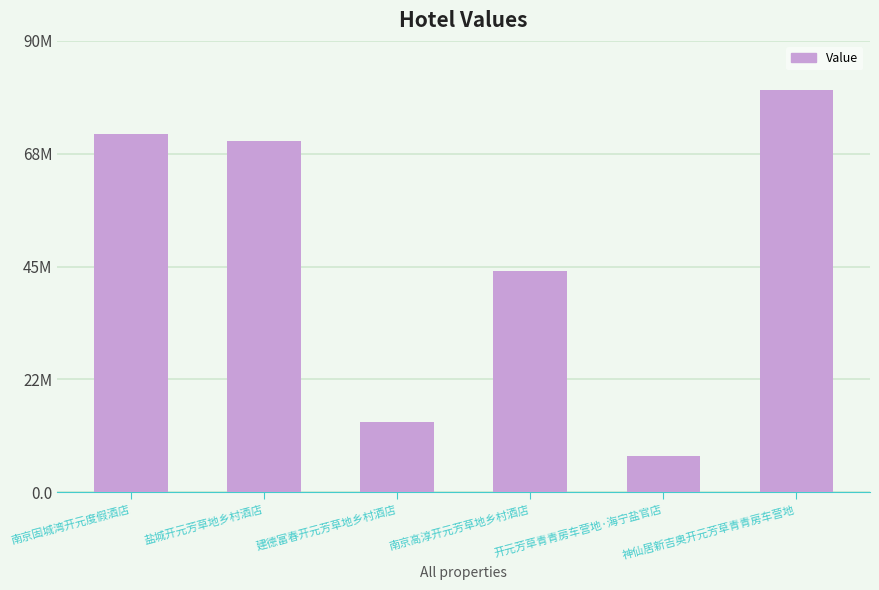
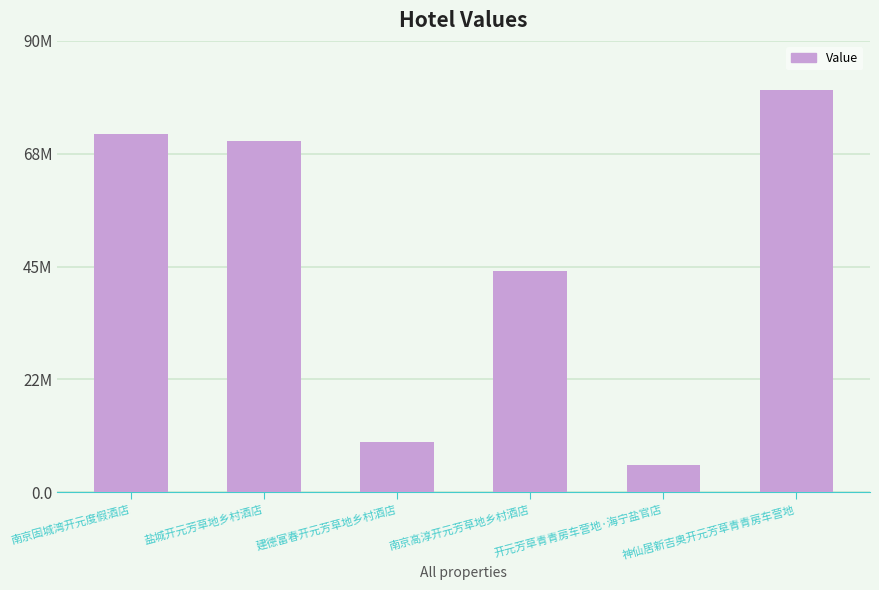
建德富春开元芳草地乡村酒店: 14000000 -> 10000000
开元芳草青青房车营地·海宁盐官店: 7000000 -> 6000000
